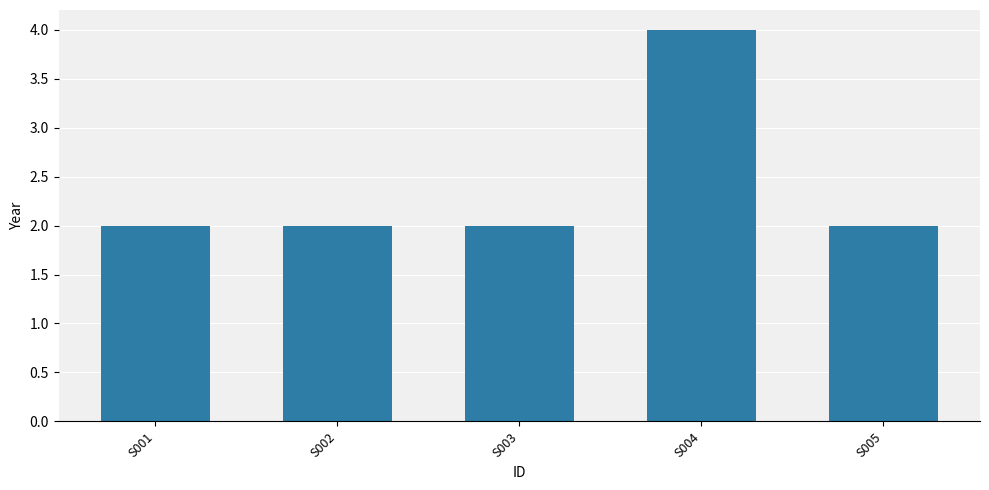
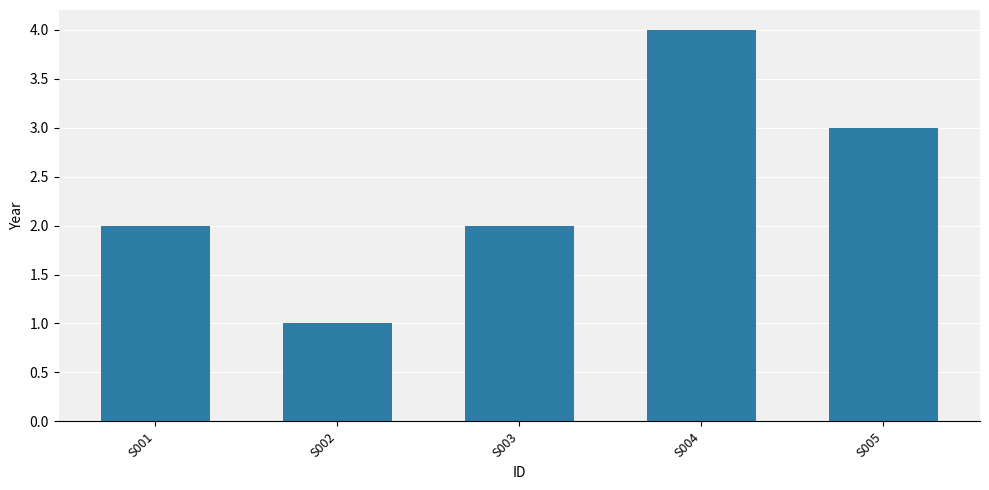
S002: 2 -> 1
S005: 2 -> 3
